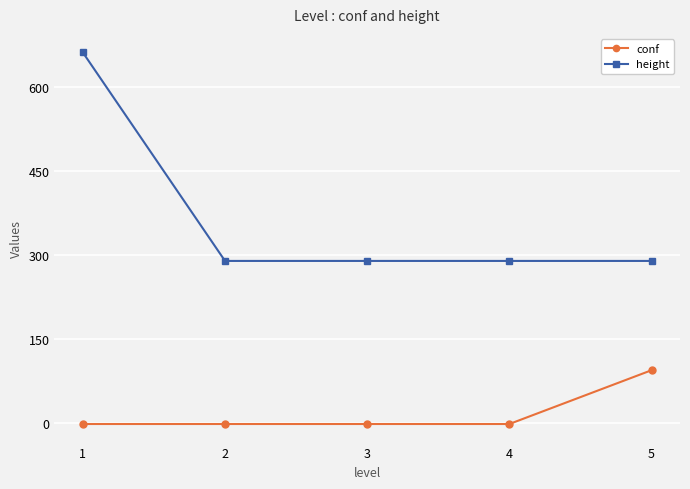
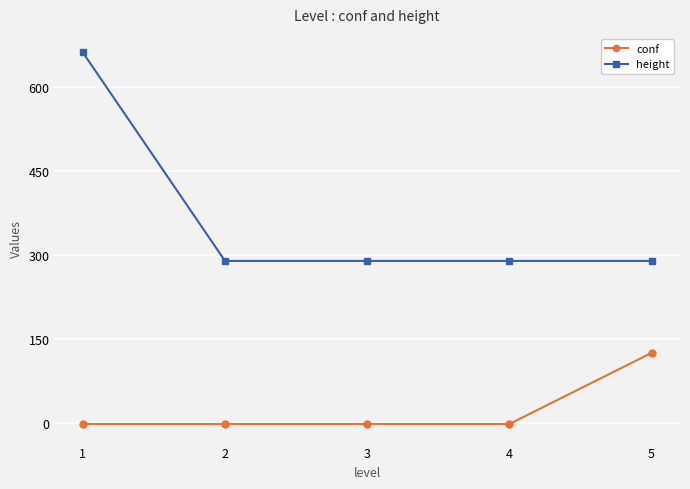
conf, 5: 100 -> 130
